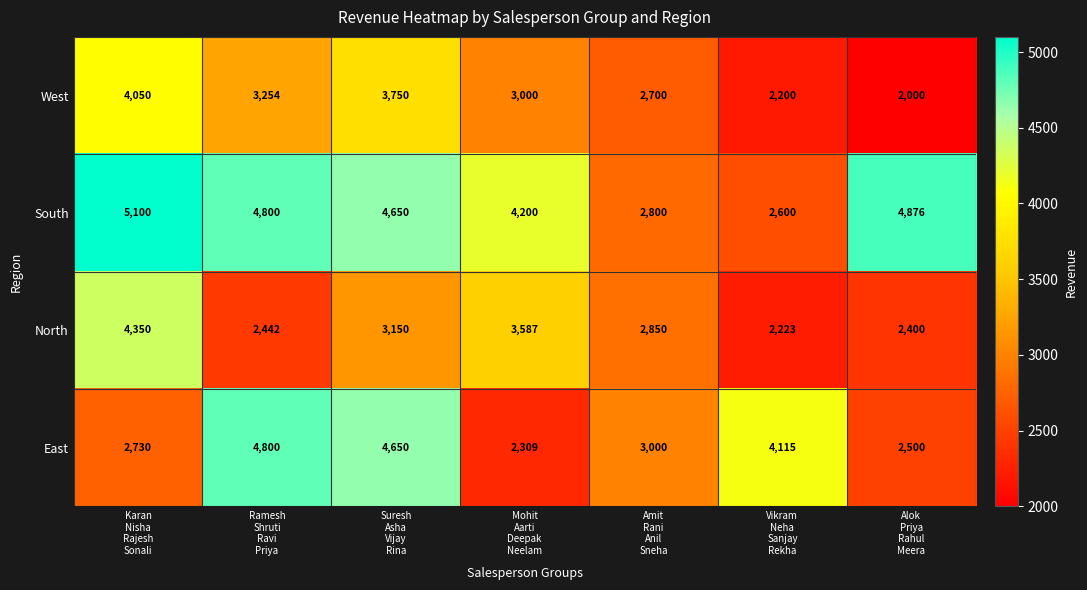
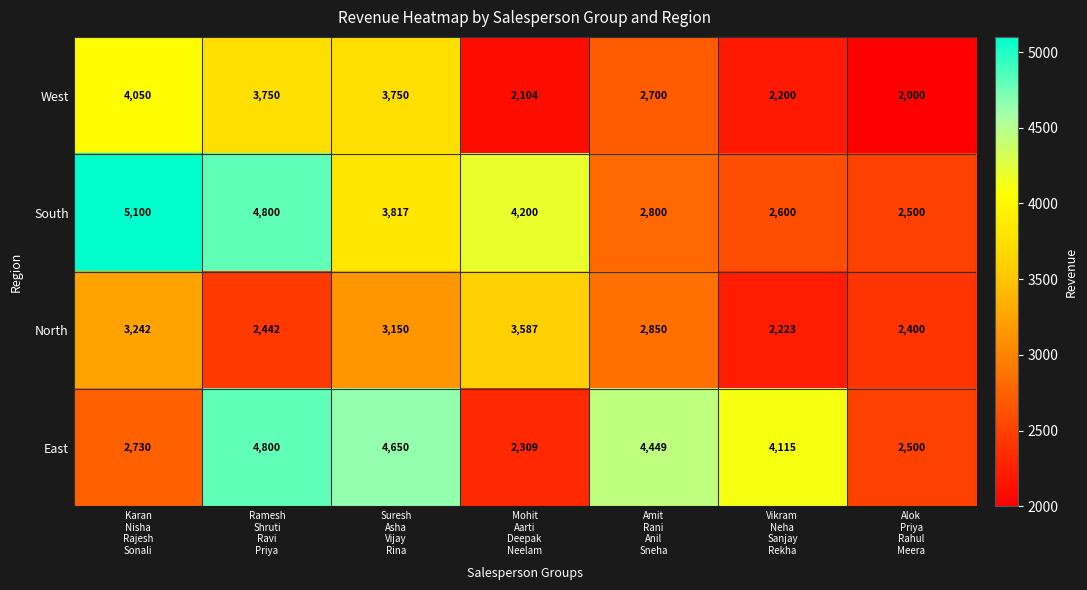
West, Ramesh Shruti Ravi Priya: 3,254 -> 3,750
West, Mohit Aarti Deepak Neelam: 3,000 -> 2,104
South, Suresh Asha Vijay Rina: 4,650 -> 3,817
South, Alok Priya Rahul Meera: 4,876 -> 2,500
North, Karan Nisha Rajesh Sonali: 4,350 -> 3,242
East, Amit Rani Anil Sneha: 3,000 -> 4,449
